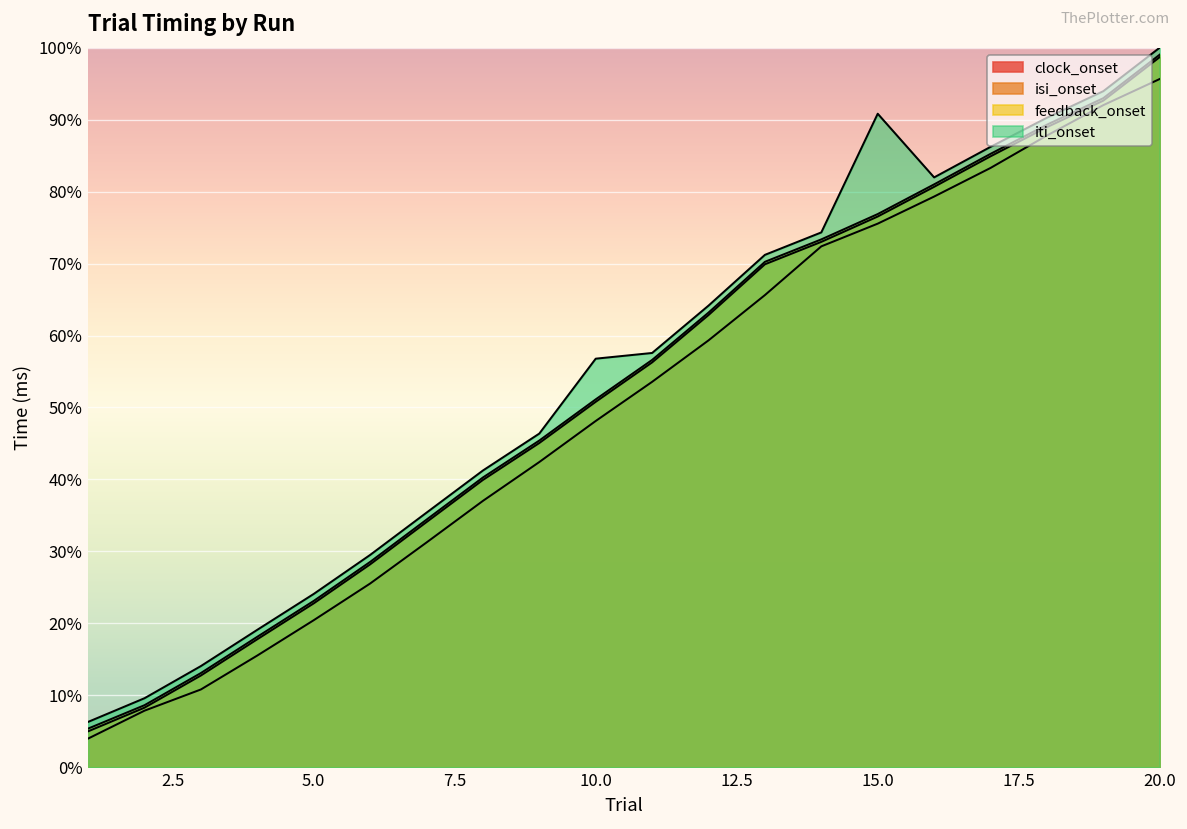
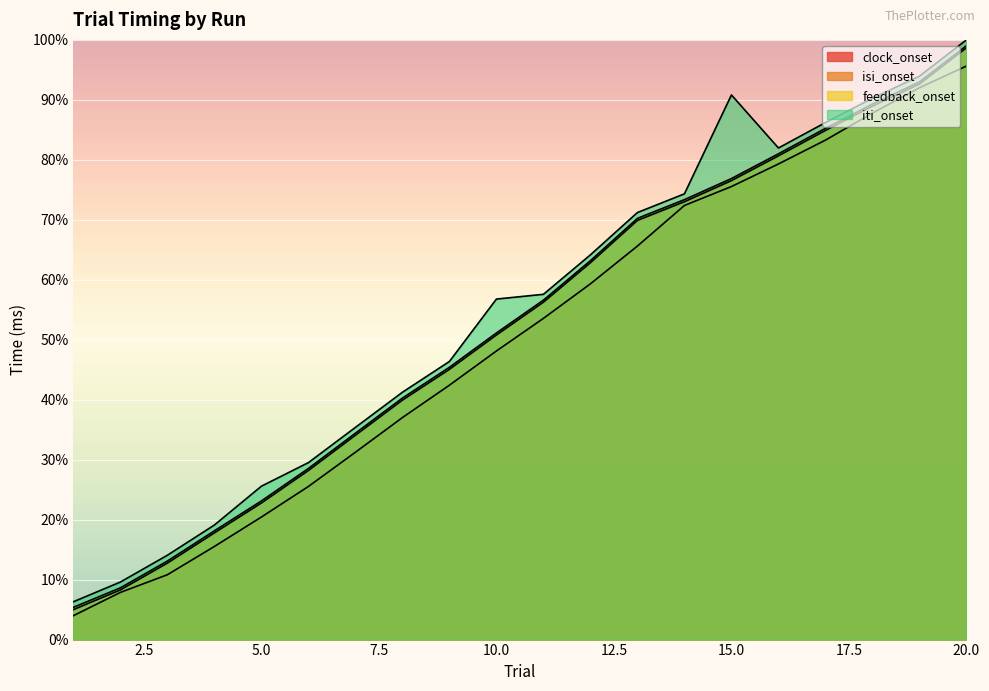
iti_onset, 5.0: 24% -> 26%
